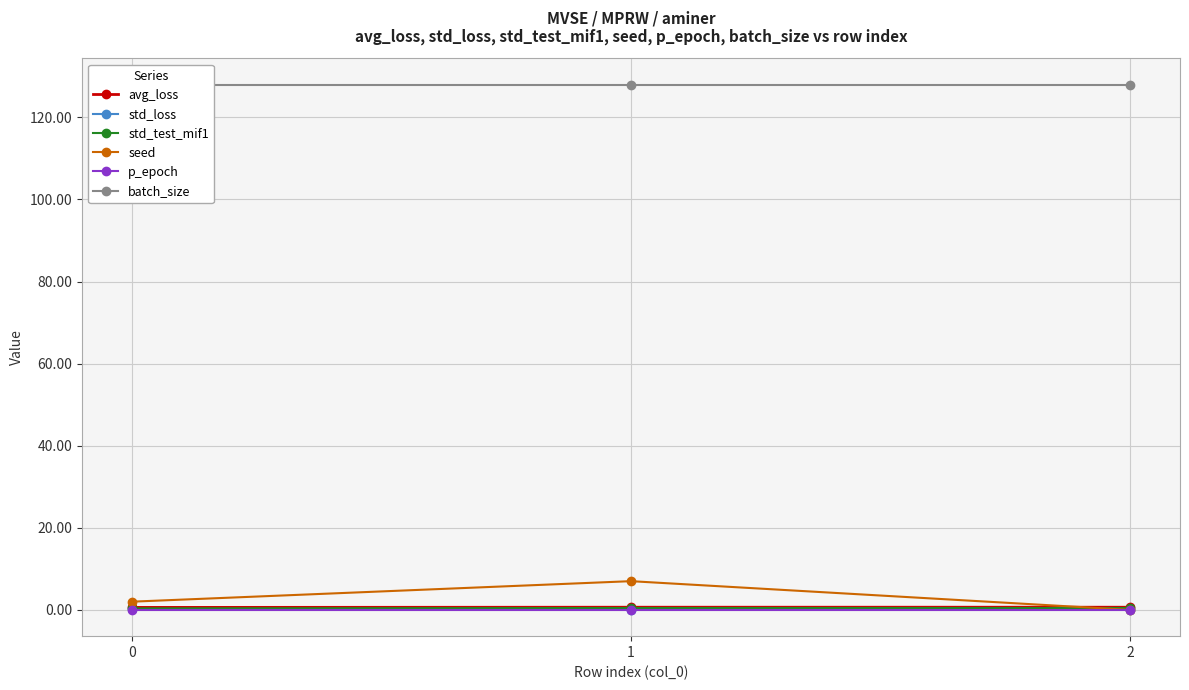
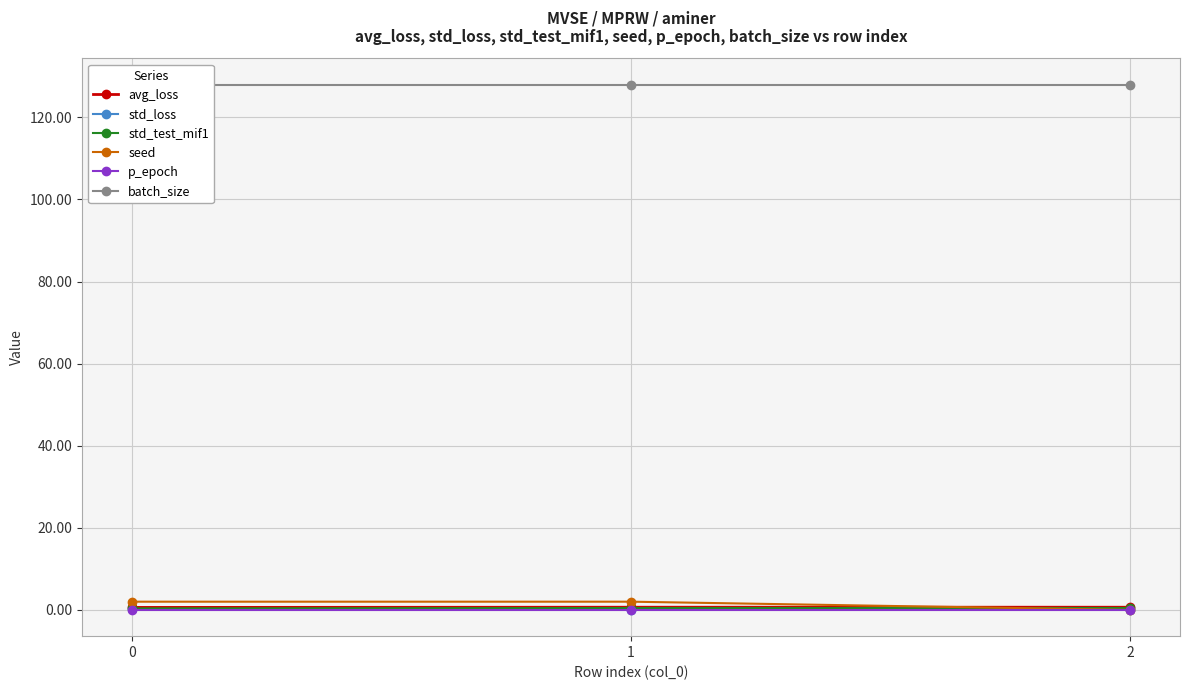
seed, 1: 7 -> 2
